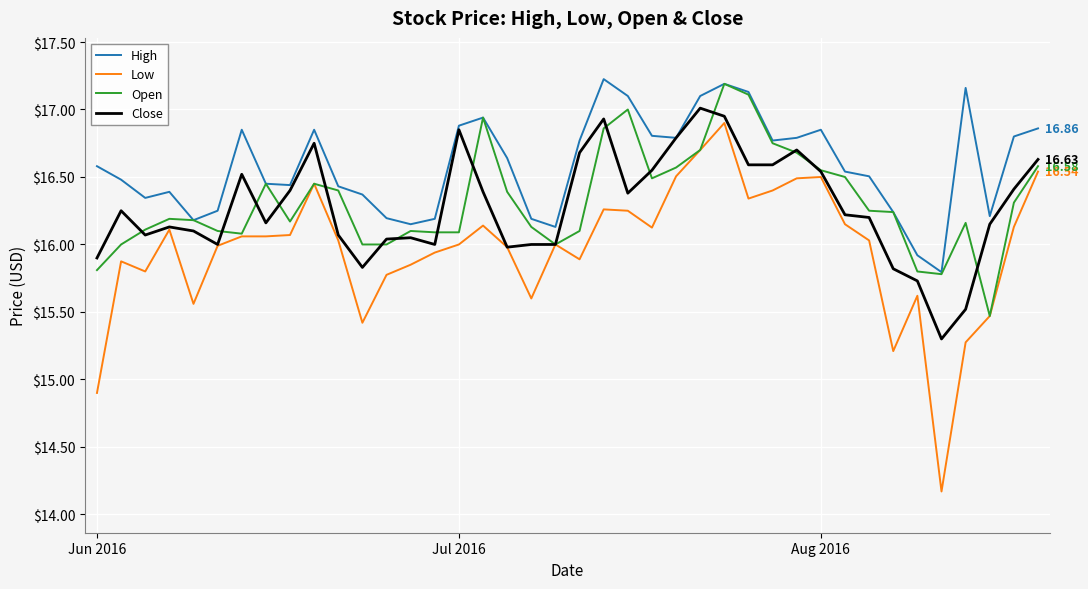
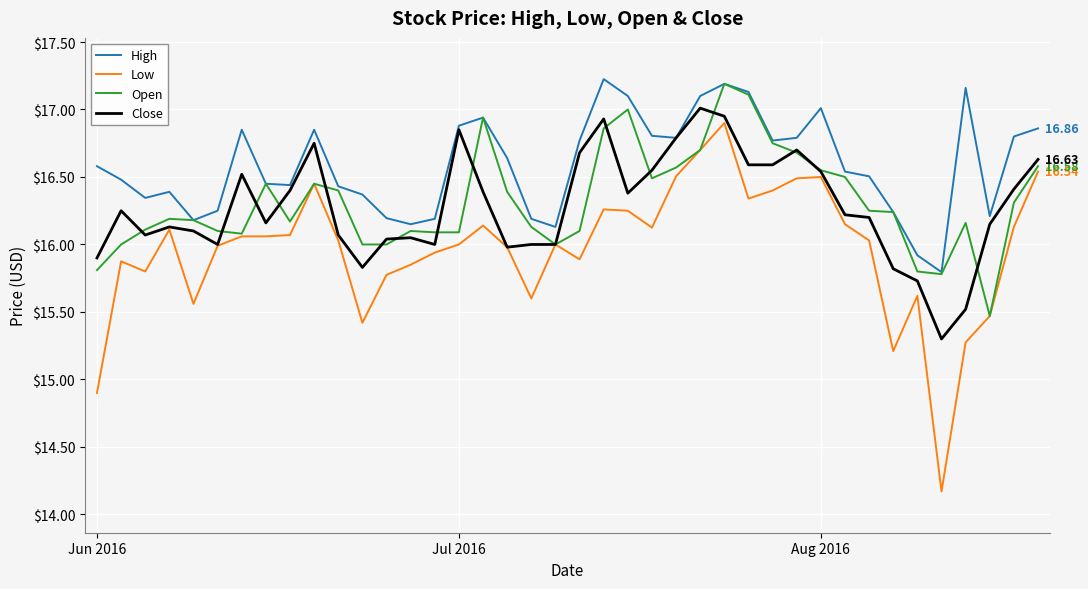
High, Aug 2016: $16.85 -> $17.01
